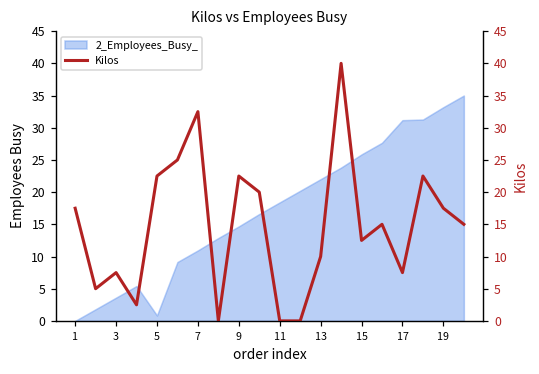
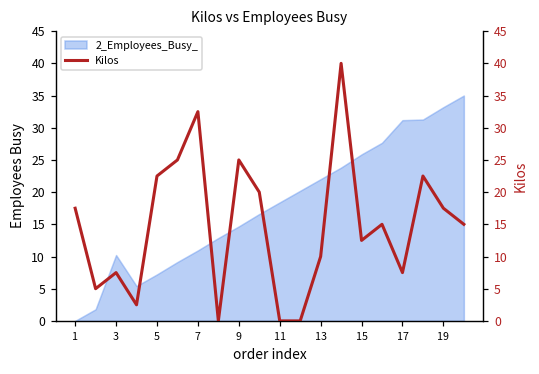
2_Employees_Busy_, 3: 4 -> 10
2_Employees_Busy_, 5: 1 -> 7
Kilos, 9: 23 -> 25
